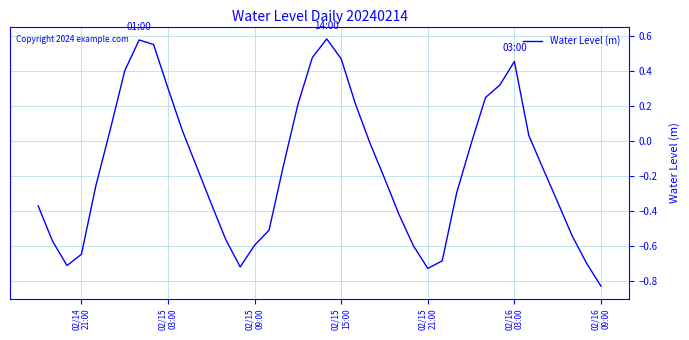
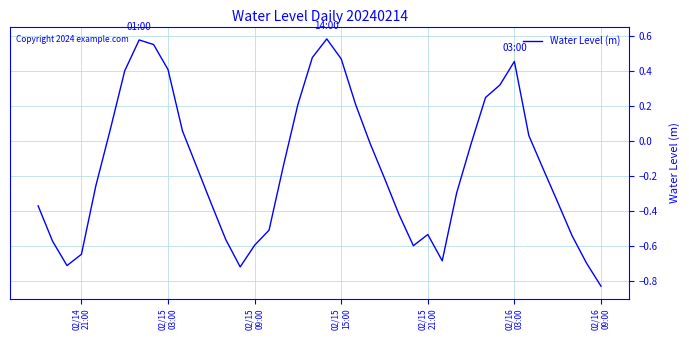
02/15 03:00: 0.30 -> 0.41
02/15 21:00: -0.73 -> -0.54
